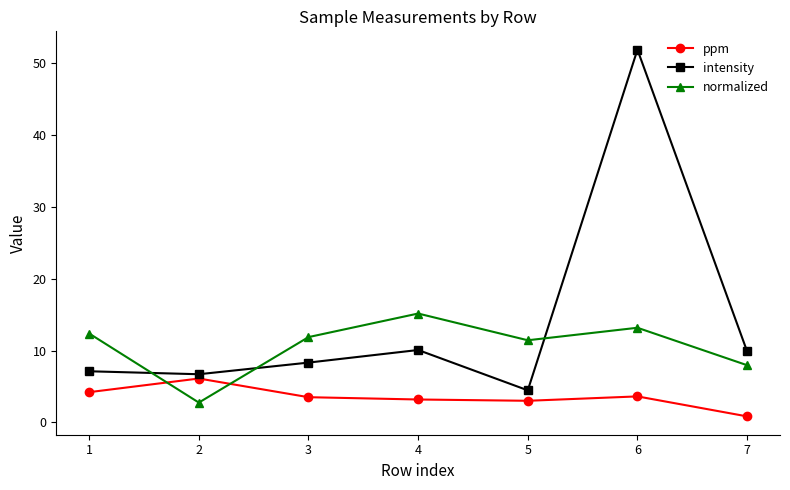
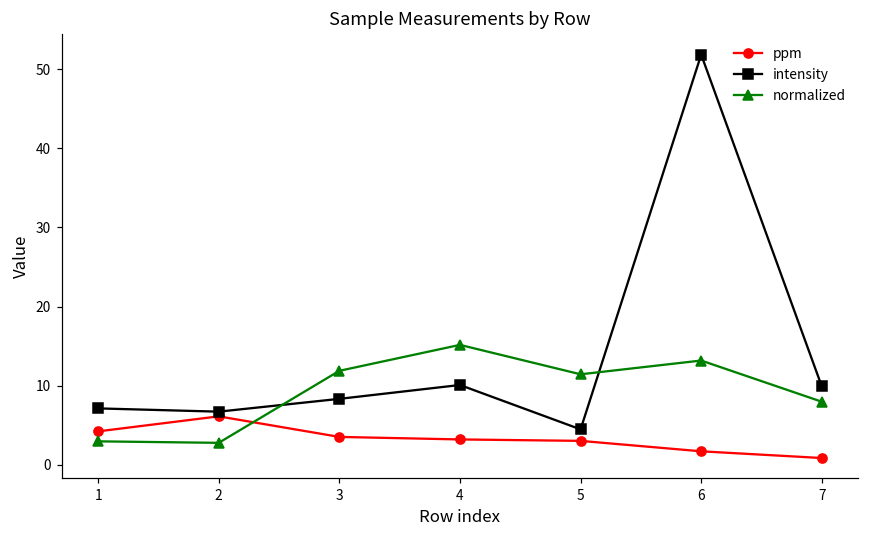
normalized, 1: 12 -> 3
ppm, 6: 4 -> 2
